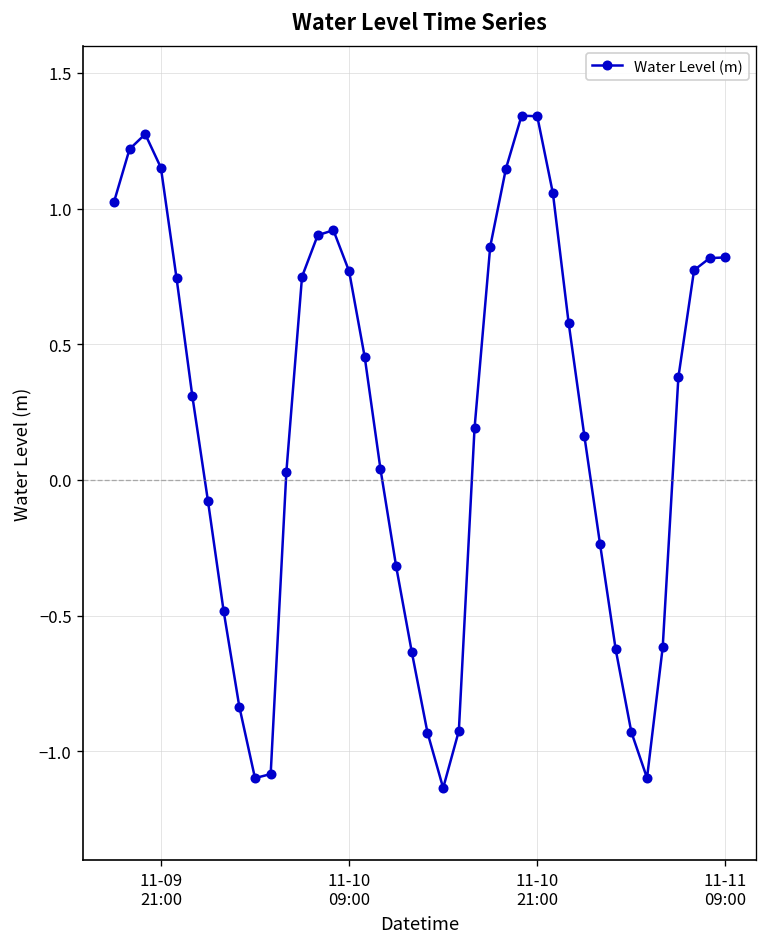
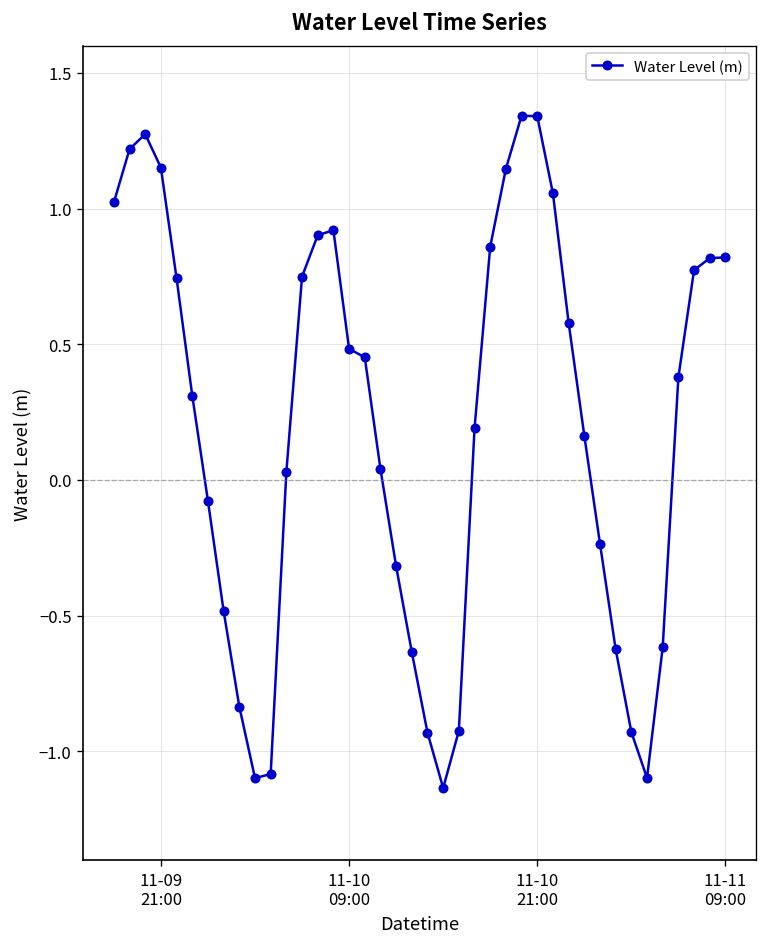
11-10 09:00: 0.77 -> 0.48
